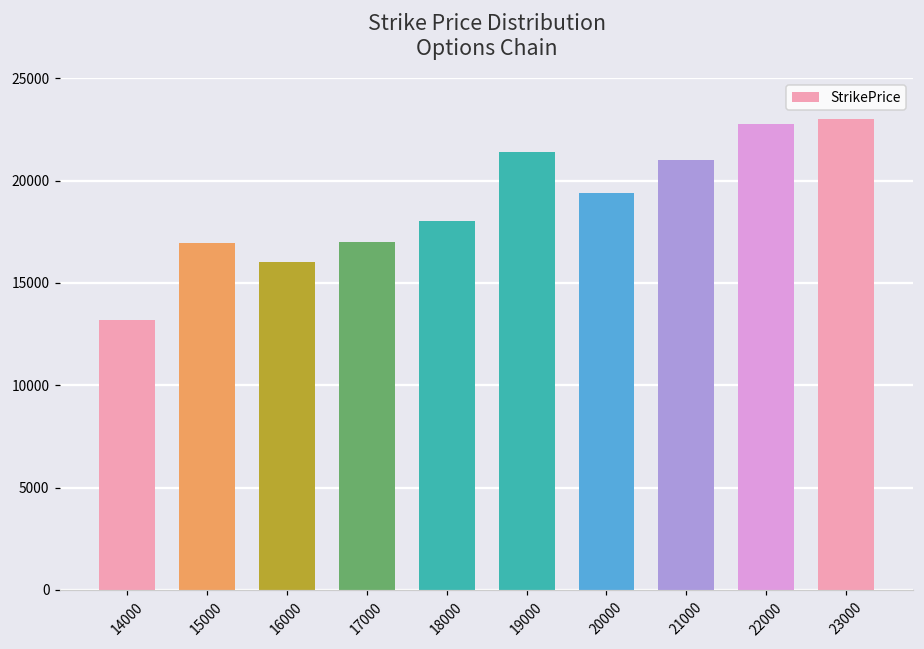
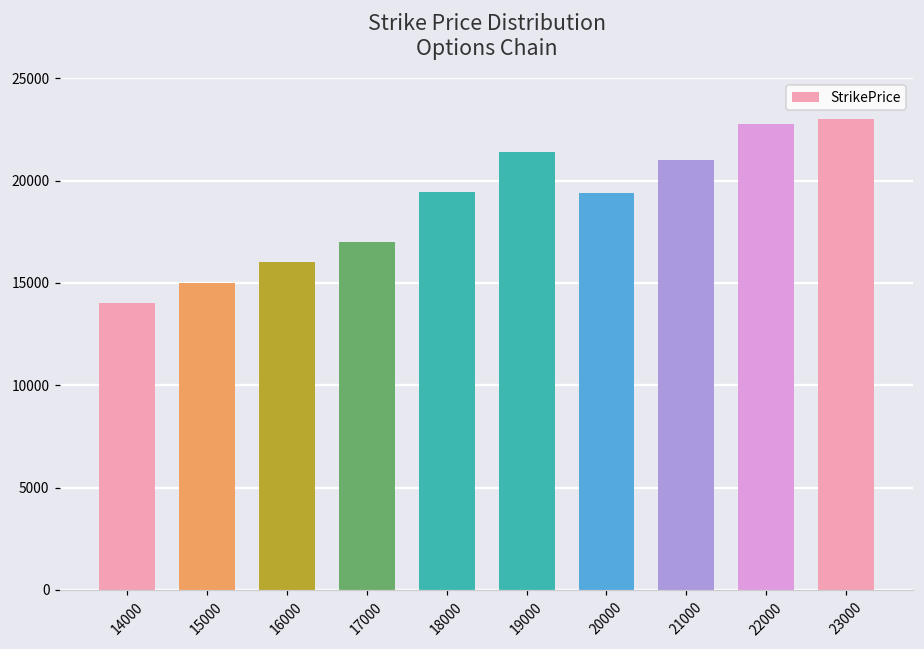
14000: 13200 -> 14000
15000: 17000 -> 15000
18000: 18000 -> 19400
